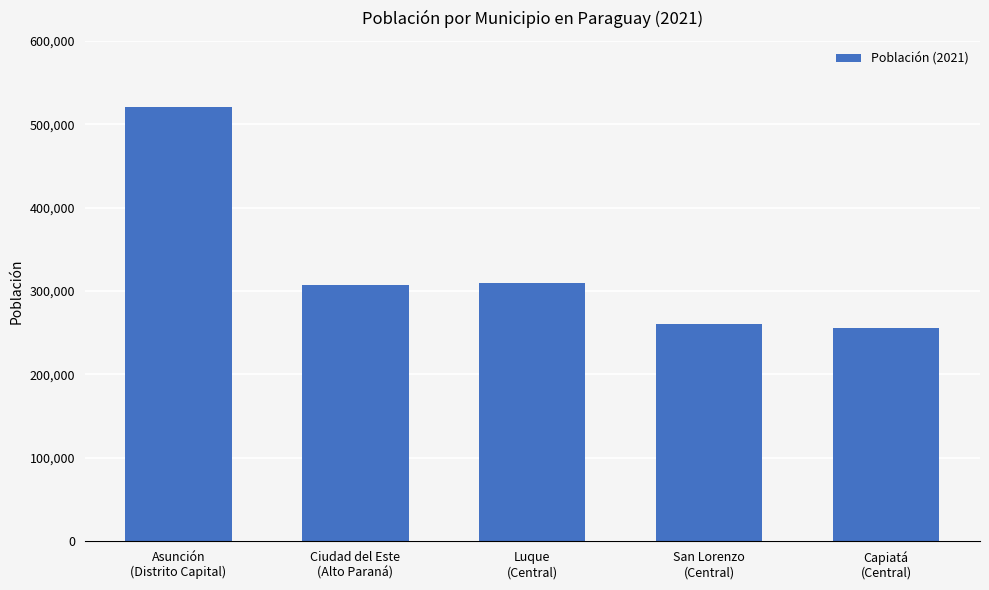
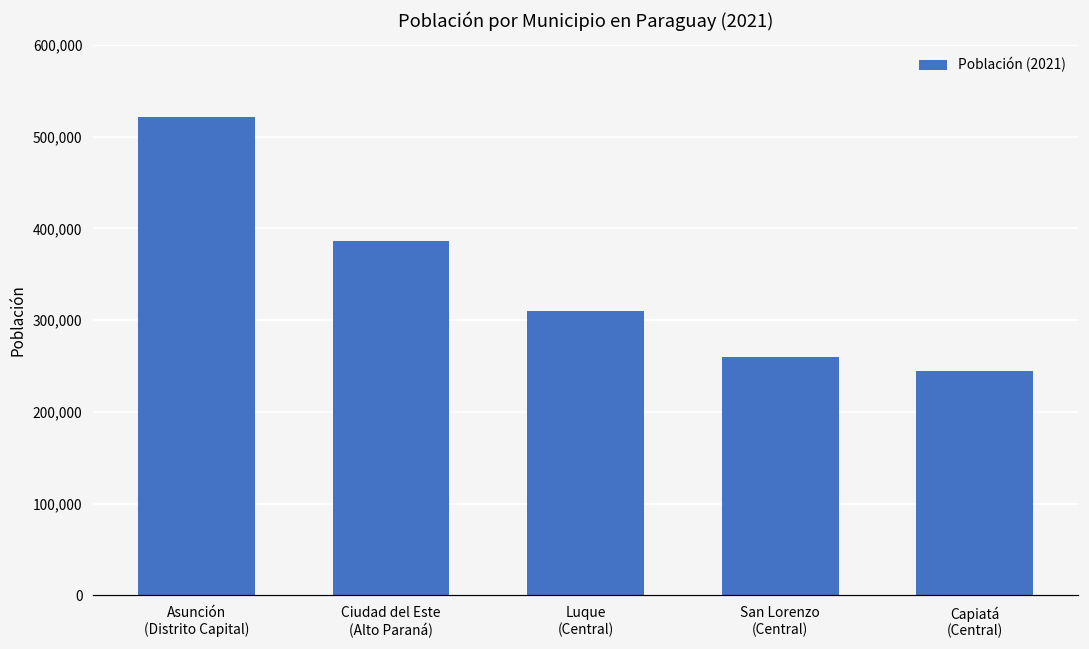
Ciudad del Este (Alto Paraná): 310,000 -> 390,000
Capiatá (Central): 260,000 -> 250,000
